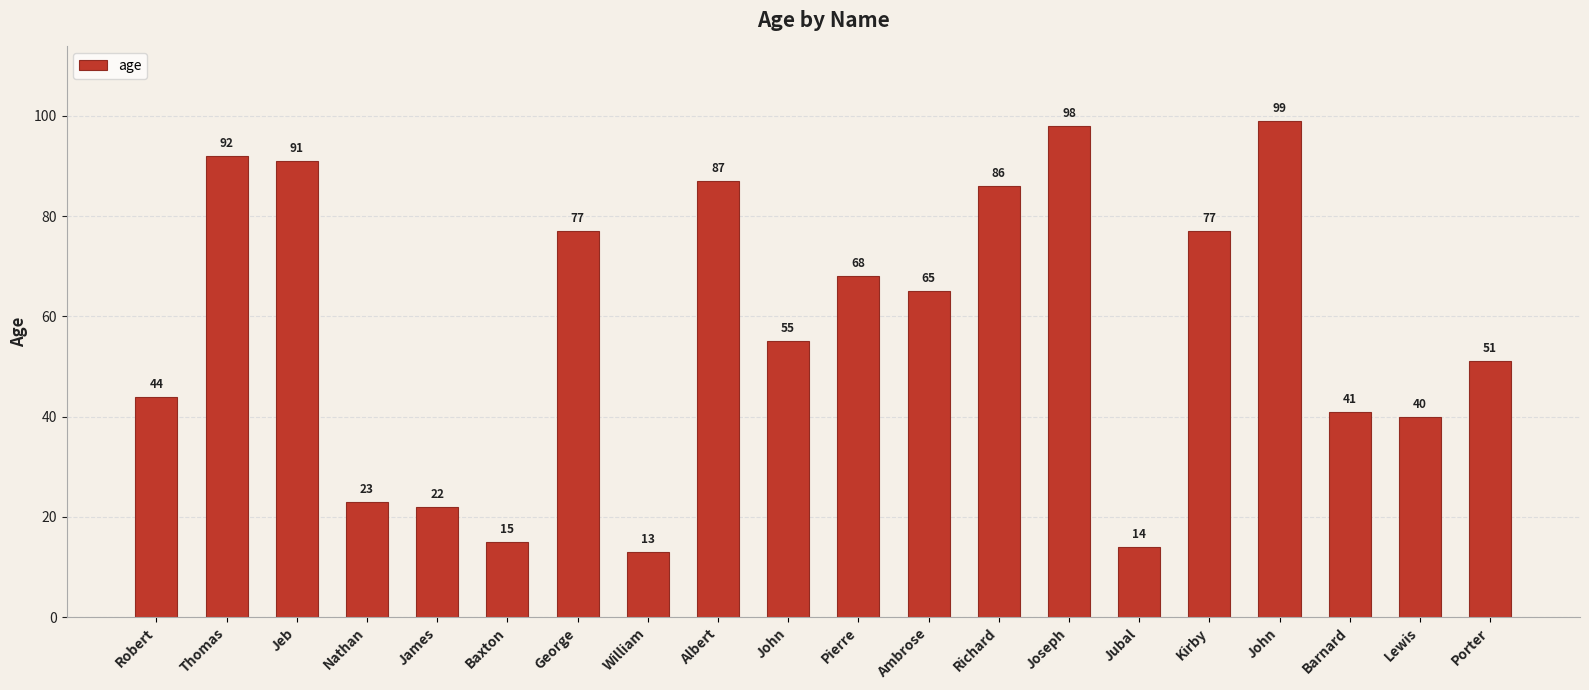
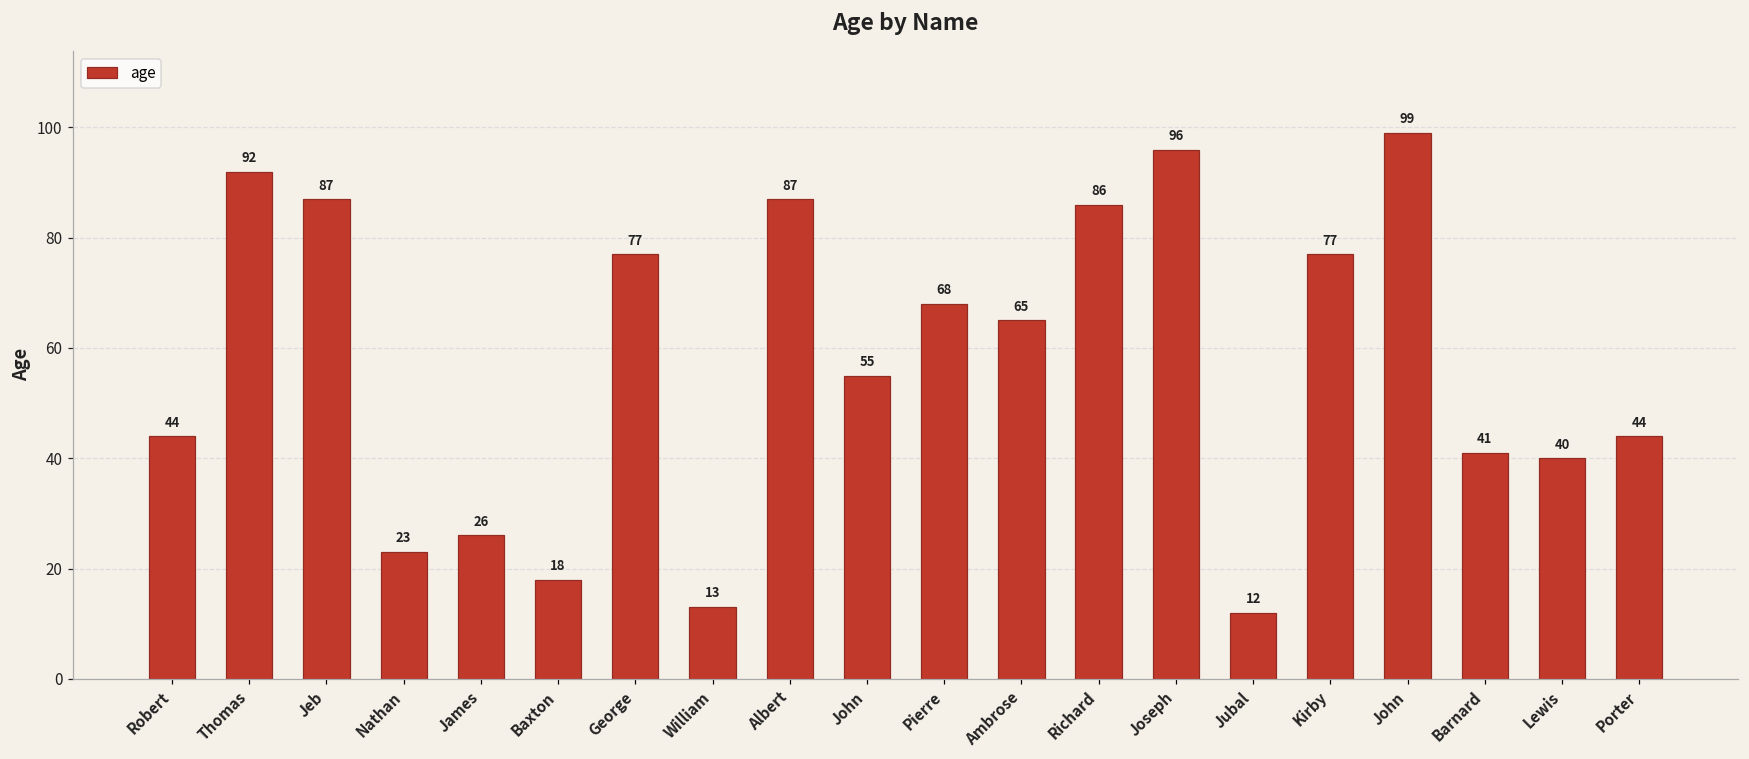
Jeb: 91 -> 87
James: 22 -> 26
Baxton: 15 -> 18
Joseph: 98 -> 96
Jubal: 14 -> 12
Porter: 51 -> 44
